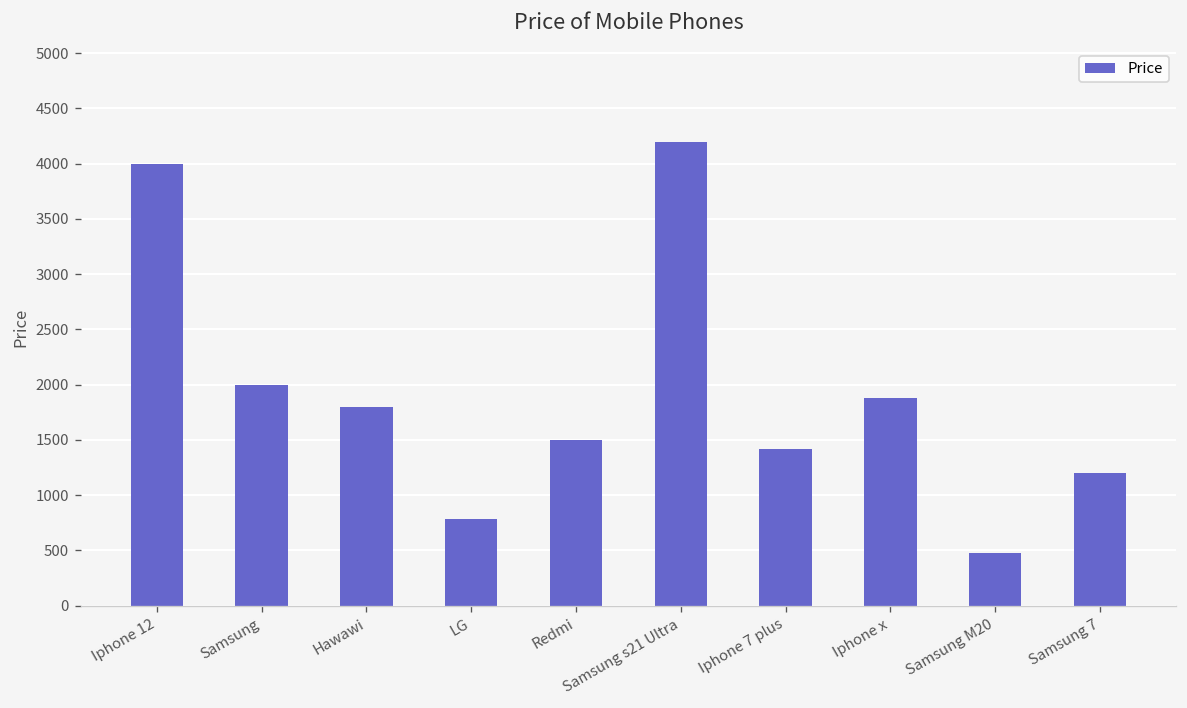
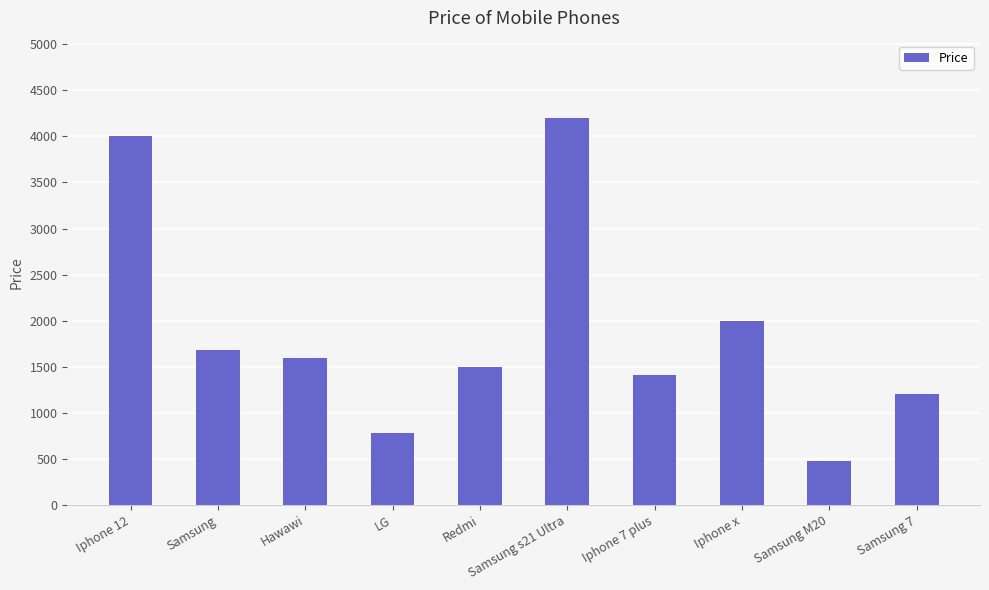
Samsung: 2000 -> 1700
Hawawi: 1800 -> 1600
Iphone x: 1900 -> 2000
